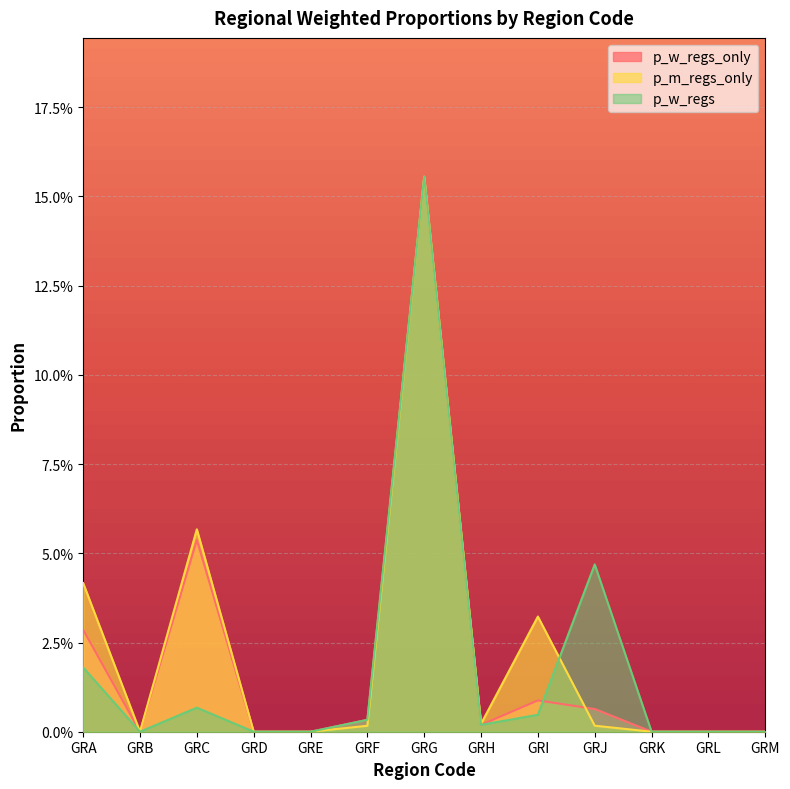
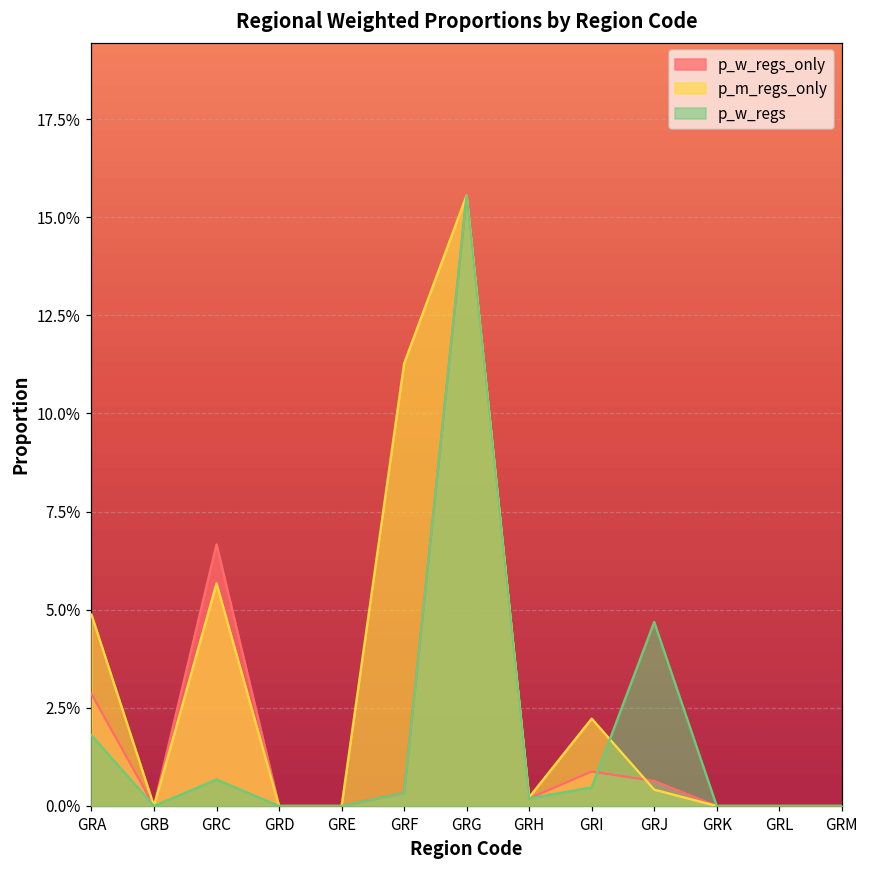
p_m_regs_only, GRA: 4.2% -> 4.9%
p_w_regs_only, GRC: 5.4% -> 6.7%
p_m_regs_only, GRF: 0.2% -> 11.3%
p_m_regs_only, GRI: 3.2% -> 2.2%
p_m_regs_only, GRJ: 0.2% -> 0.4%
